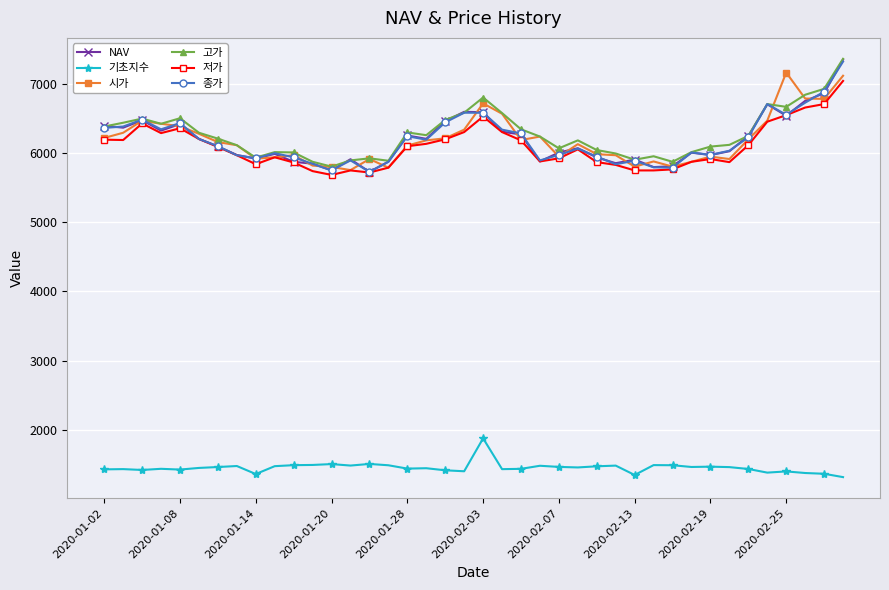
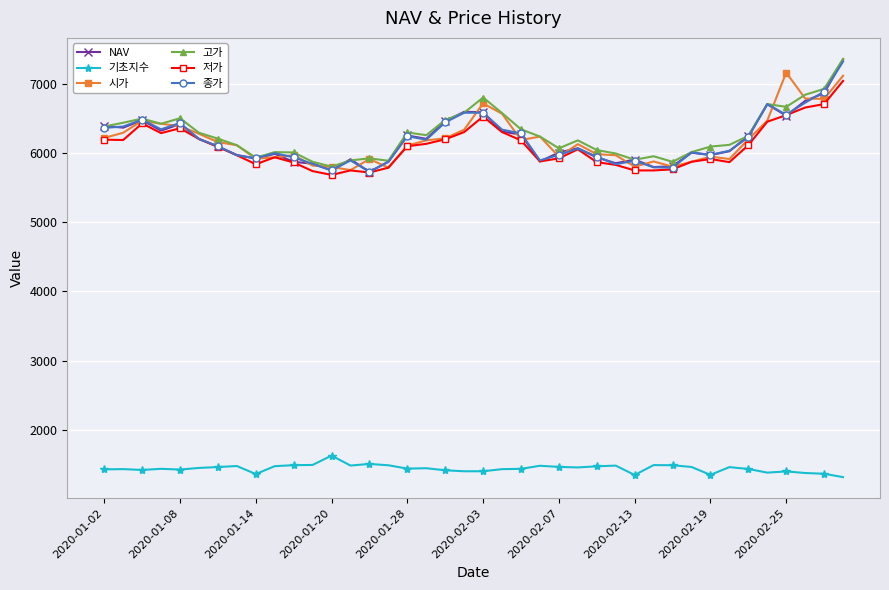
기초지수, 2020-01-20: 1500 -> 1600
기초지수, 2020-02-03: 1900 -> 1400
기초지수, 2020-02-19: 1500 -> 1300
